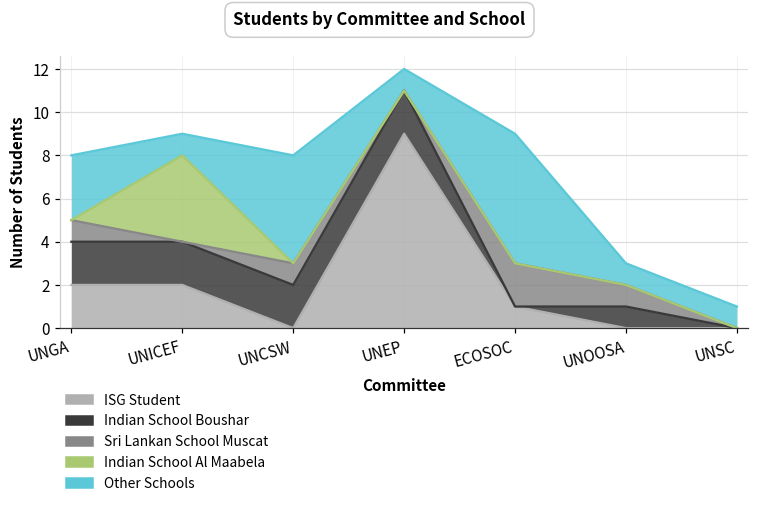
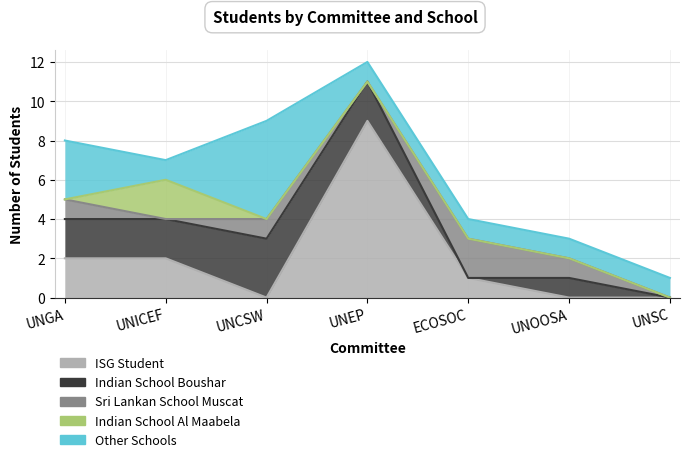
Indian School Al Maabela, UNICEF: 4 -> 2
Indian School Boushar, UNCSW: 2 -> 3
Other Schools, ECOSOC: 6 -> 1
